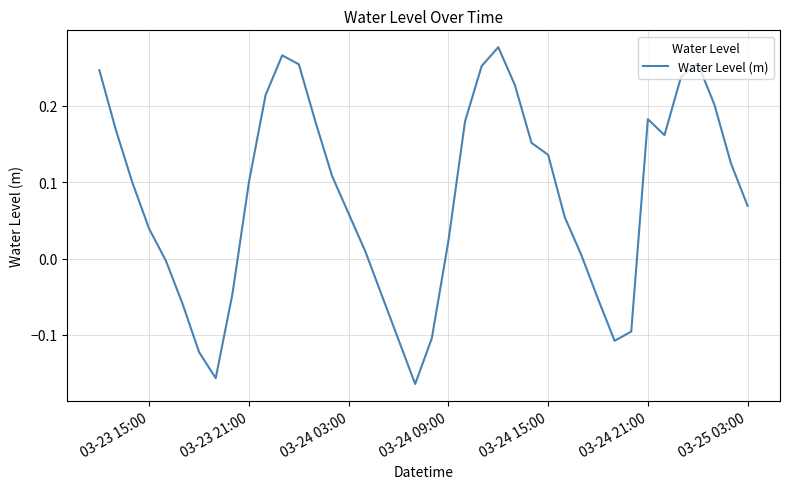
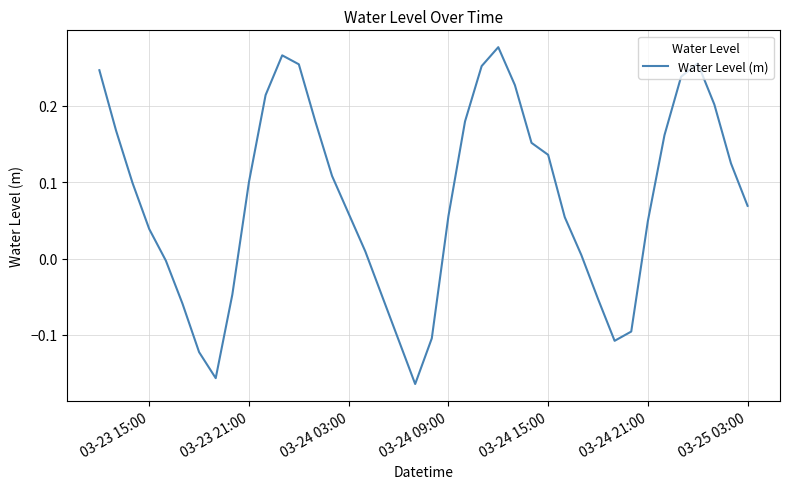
03-24 09:00: 0.02 -> 0.06
03-24 21:00: 0.18 -> 0.05
